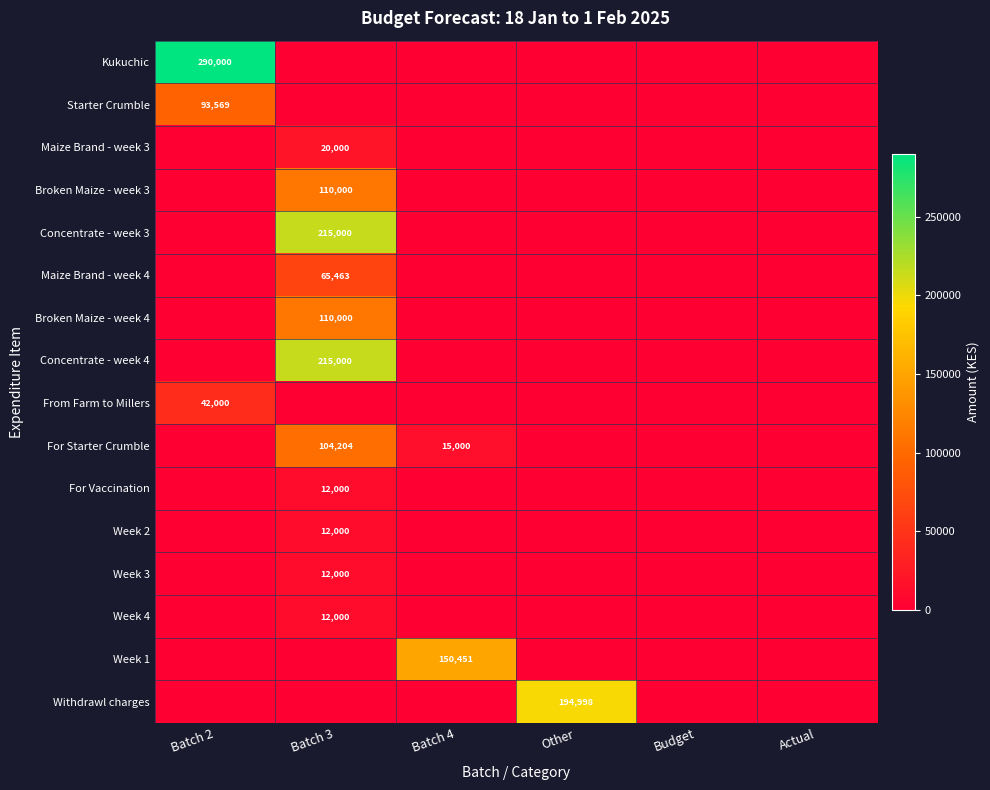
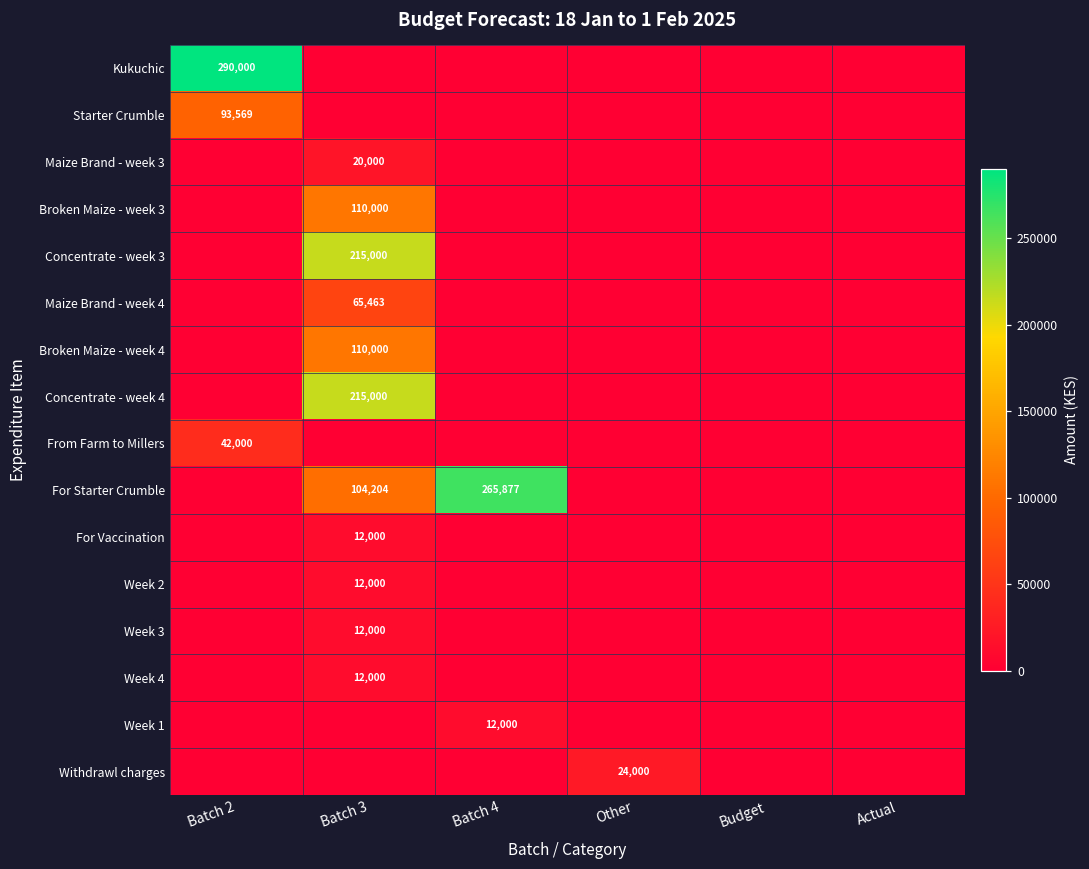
For Starter Crumble, Batch 4: 15,000 -> 265,877
Week 1, Batch 4: 150,451 -> 12,000
Withdrawl charges, Other: 194,998 -> 24,000
